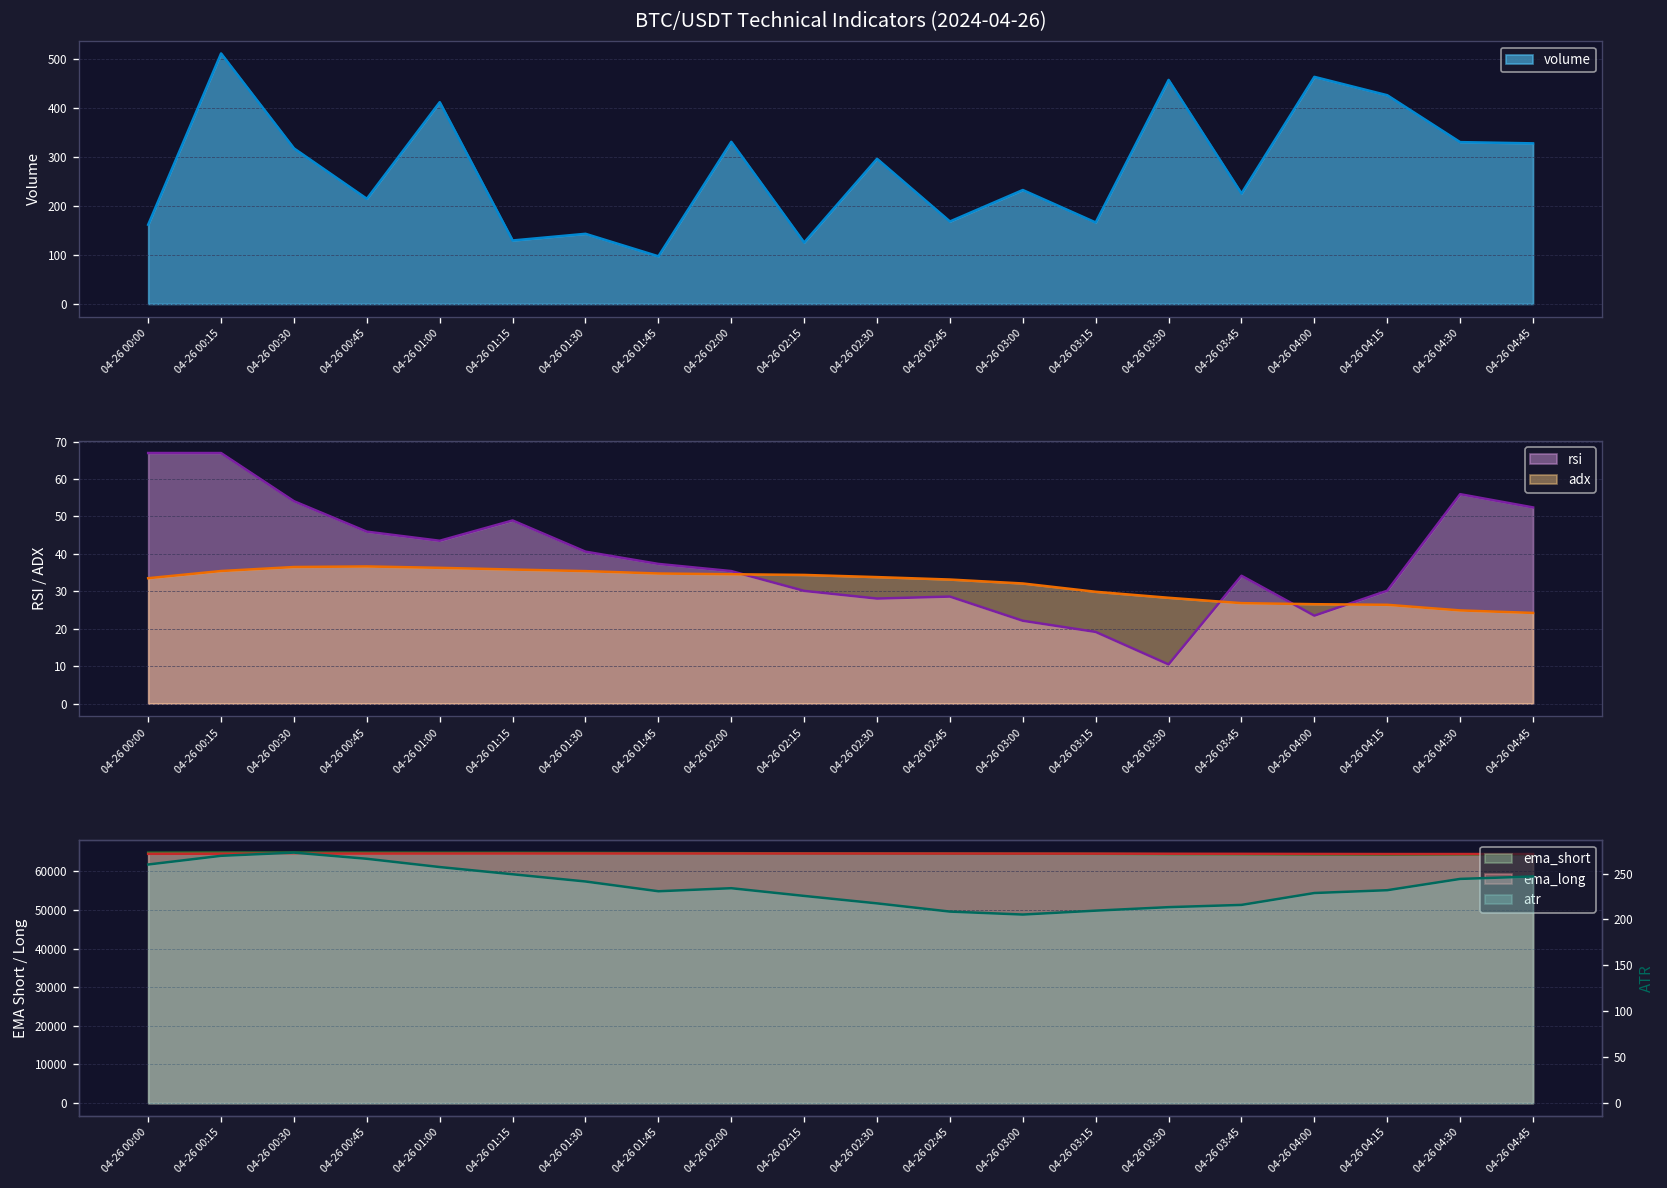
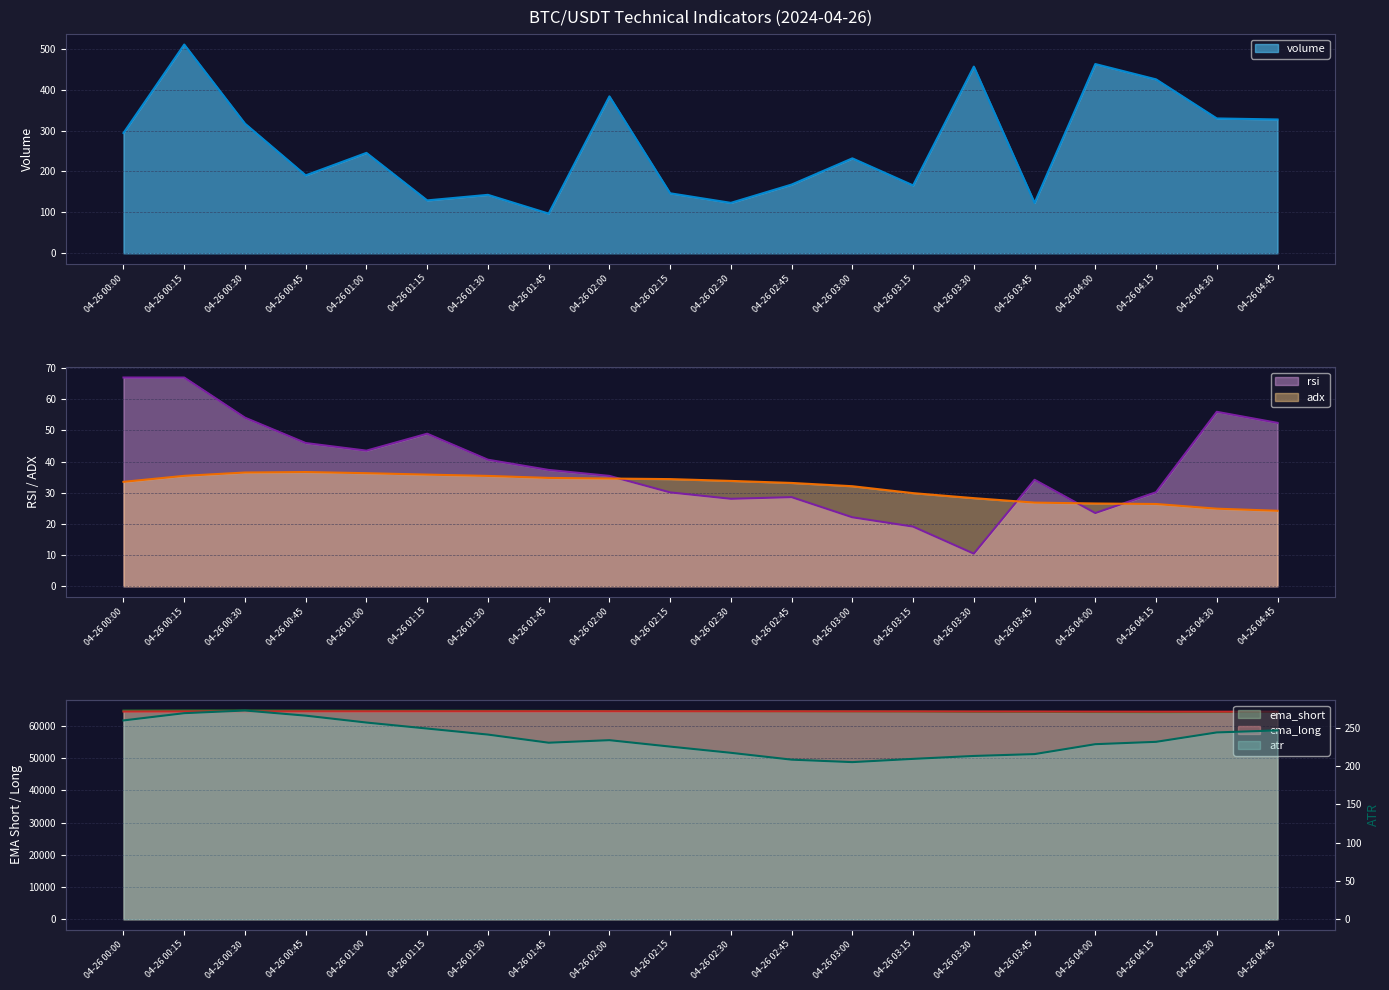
BTC/USDT Technical Indicators (2024-04-26), 04-26 00:00: 160 -> 290
BTC/USDT Technical Indicators (2024-04-26), 04-26 00:45: 210 -> 190
BTC/USDT Technical Indicators (2024-04-26), 04-26 01:00: 410 -> 250
BTC/USDT Technical Indicators (2024-04-26), 04-26 02:00: 330 -> 380
BTC/USDT Technical Indicators (2024-04-26), 04-26 02:15: 130 -> 150
BTC/USDT Technical Indicators (2024-04-26), 04-26 02:30: 300 -> 120
BTC/USDT Technical Indicators (2024-04-26), 04-26 03:45: 230 -> 120
